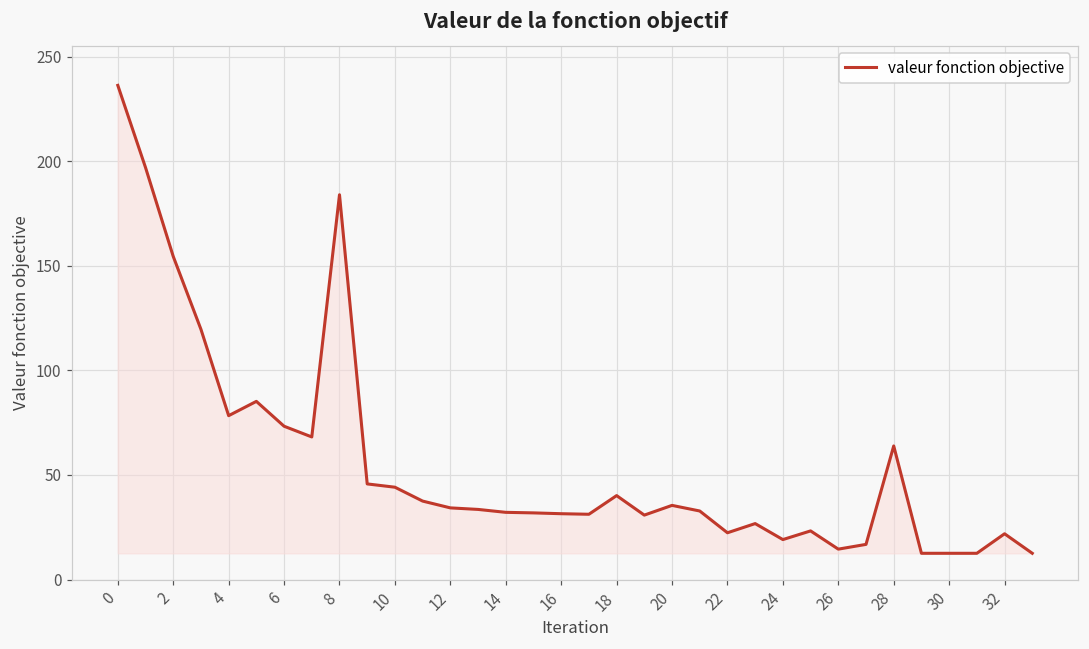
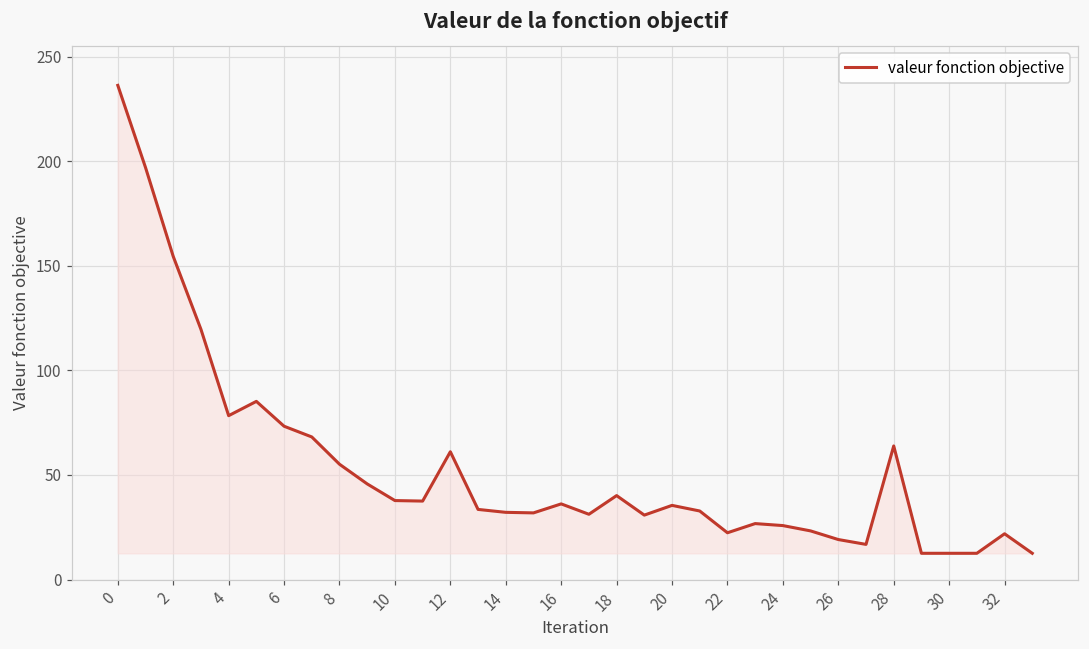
8: 184 -> 55
10: 44 -> 38
12: 34 -> 61
16: 31 -> 36
24: 19 -> 26
26: 15 -> 19
